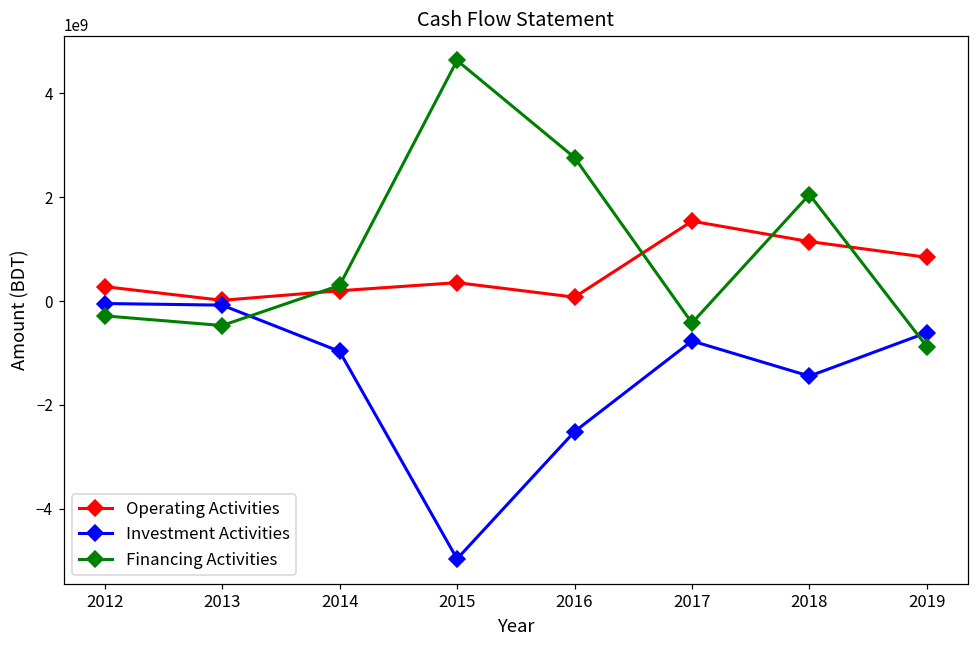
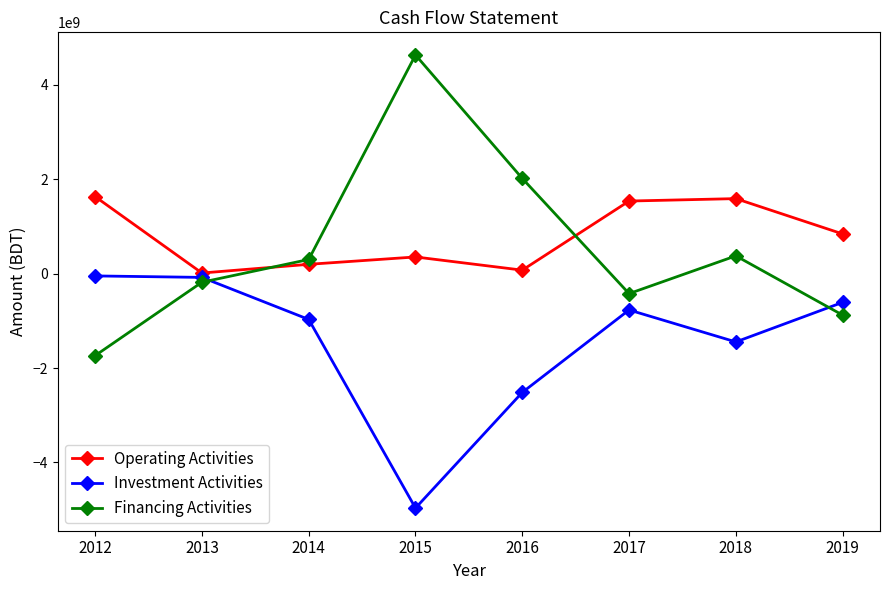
Operating Activities, 2012: 300000000 -> 1600000000
Financing Activities, 2012: -300000000 -> -1700000000
Financing Activities, 2013: -500000000 -> -200000000
Financing Activities, 2016: 2800000000 -> 2000000000
Operating Activities, 2018: 1100000000 -> 1600000000
Financing Activities, 2018: 2100000000 -> 400000000
